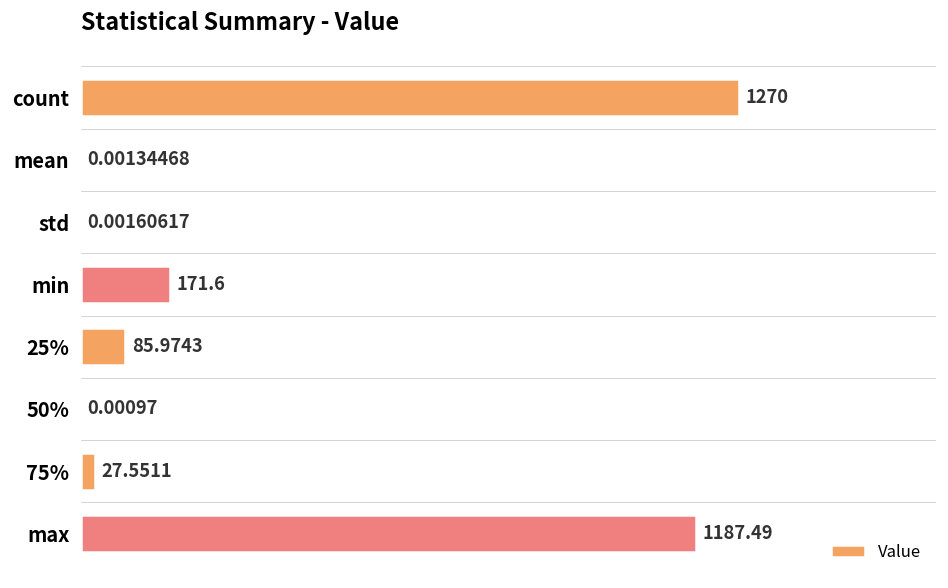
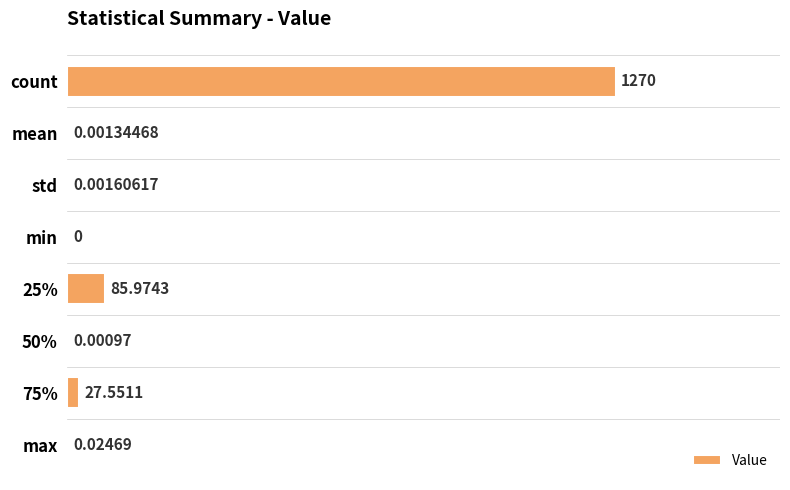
min: 171.6 -> 0
max: 1187.49 -> 0.02469
